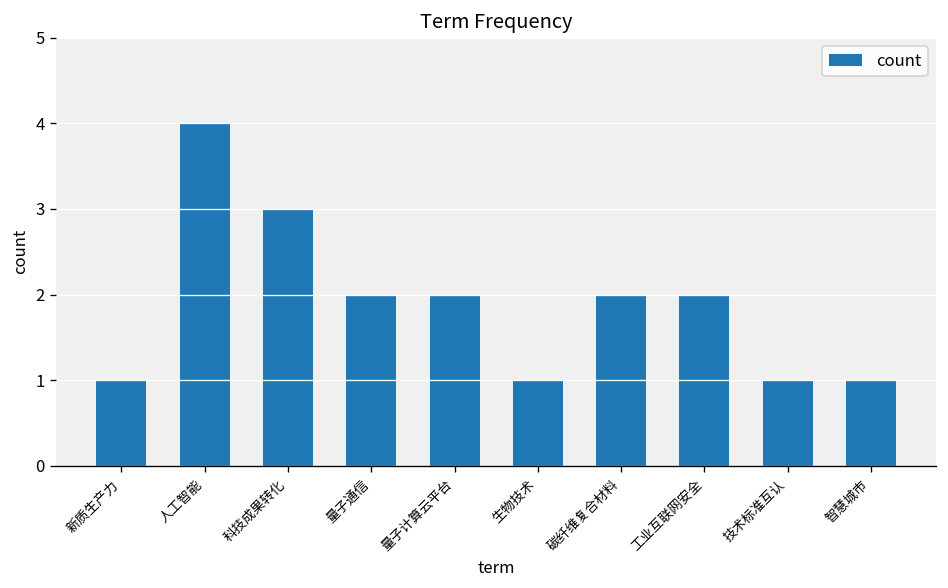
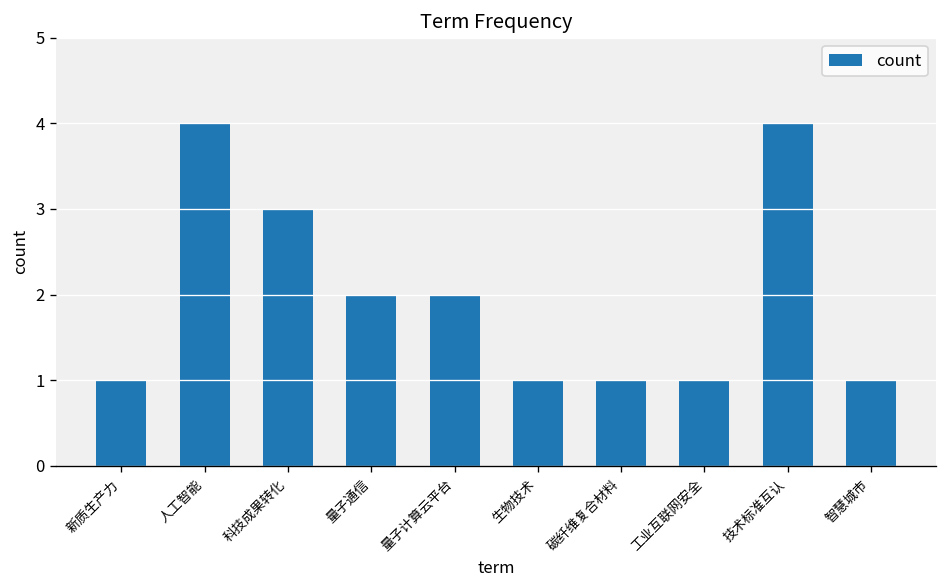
碳纤维复合材料: 2 -> 1
工业互联网安全: 2 -> 1
技术标准互认: 1 -> 4
